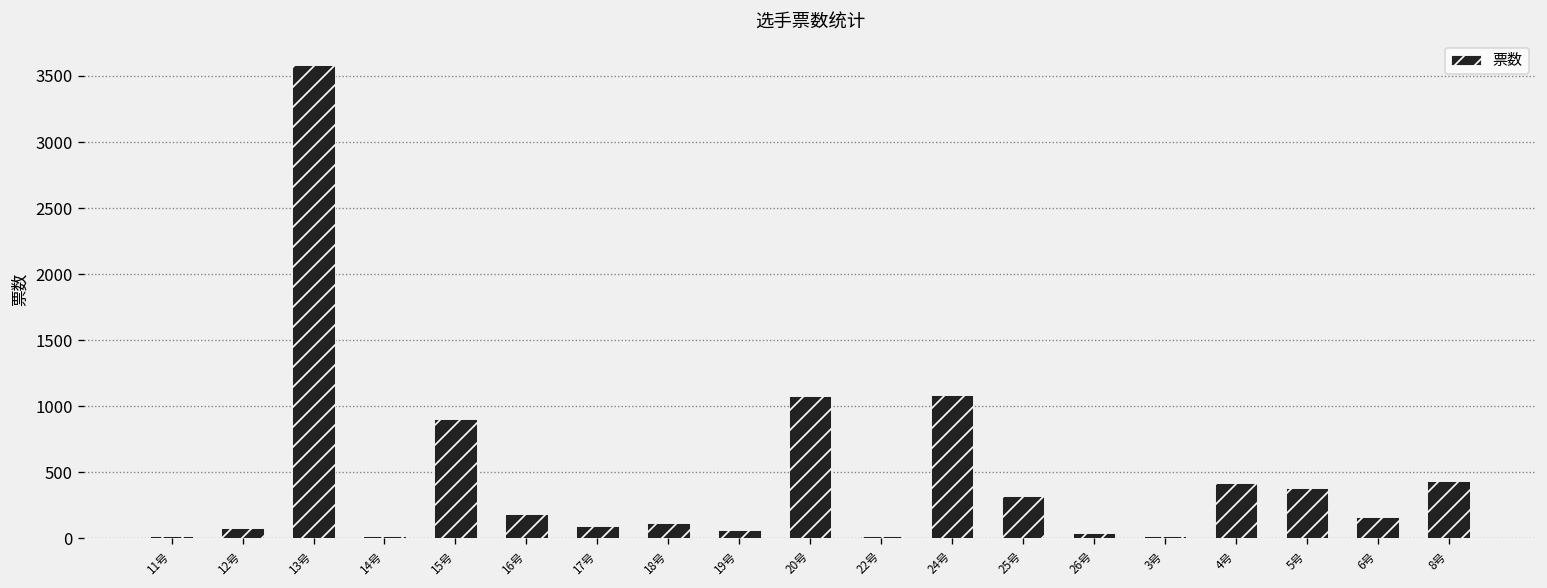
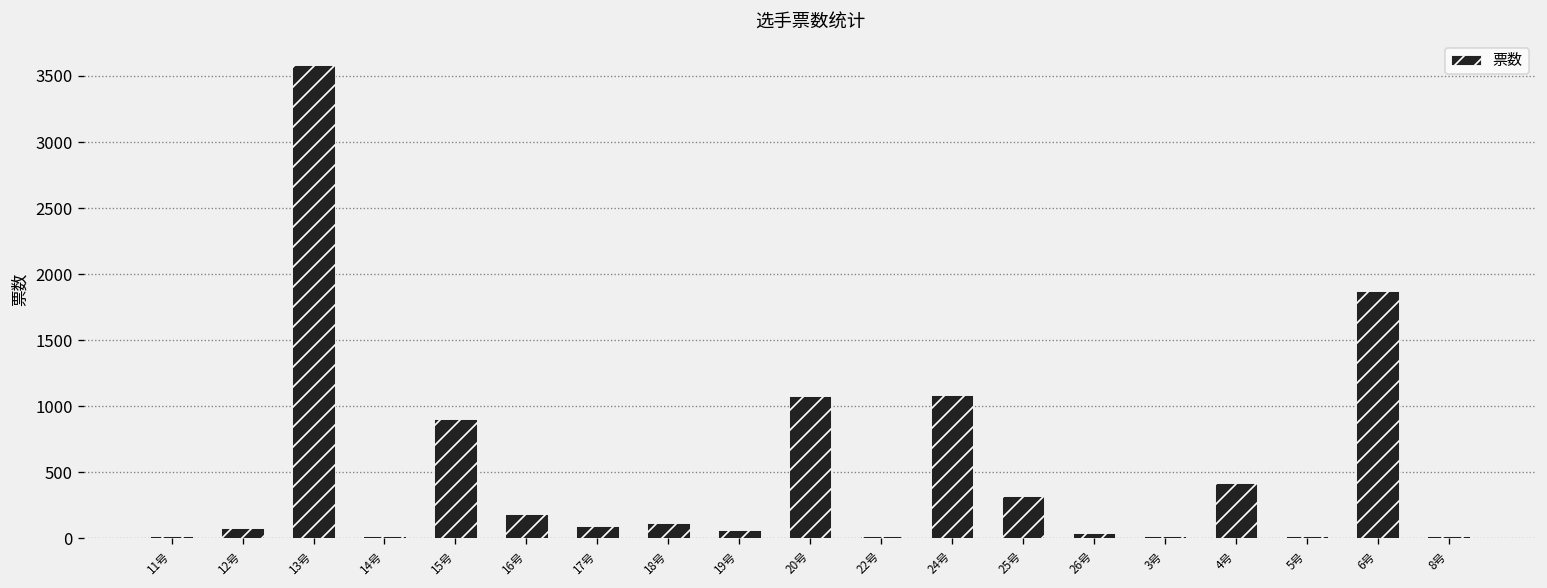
5号: 380 -> 20
6号: 160 -> 1870
8号: 430 -> 20
